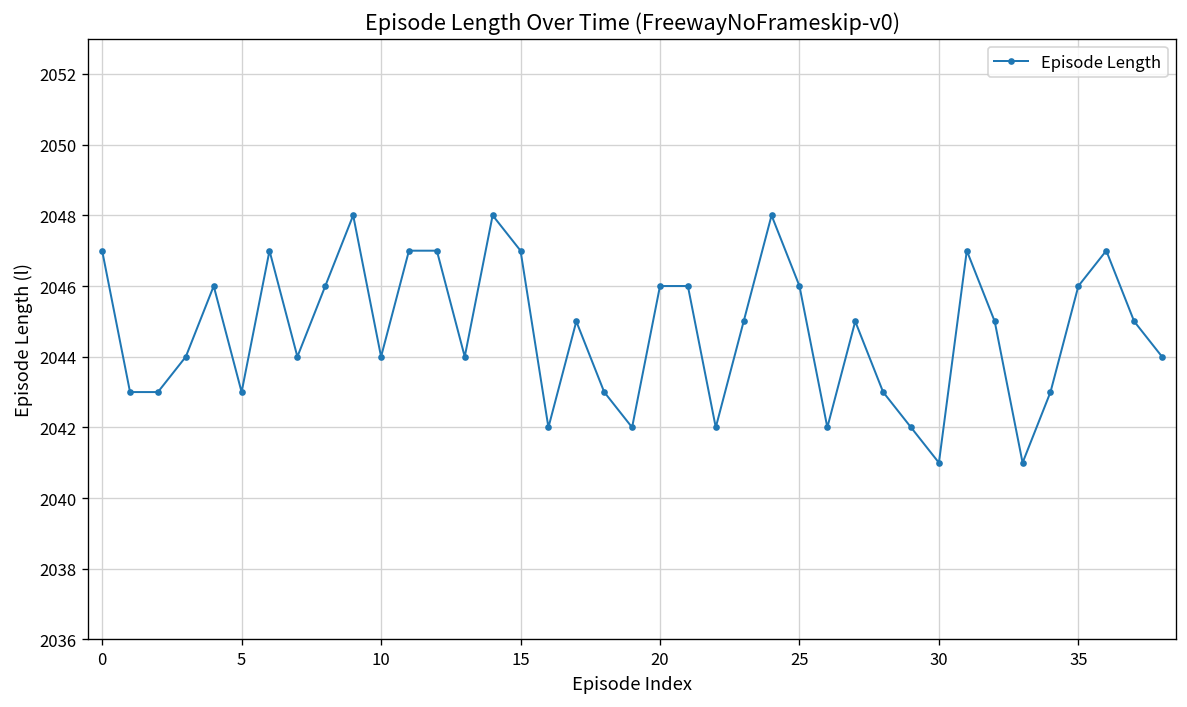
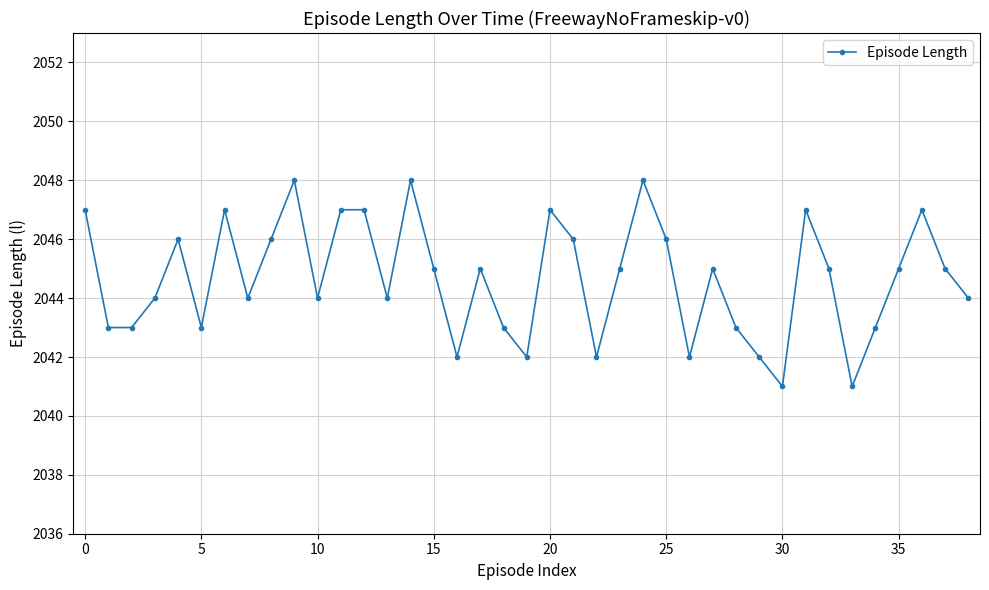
15: 2047 -> 2045
20: 2046 -> 2047
35: 2046 -> 2045
